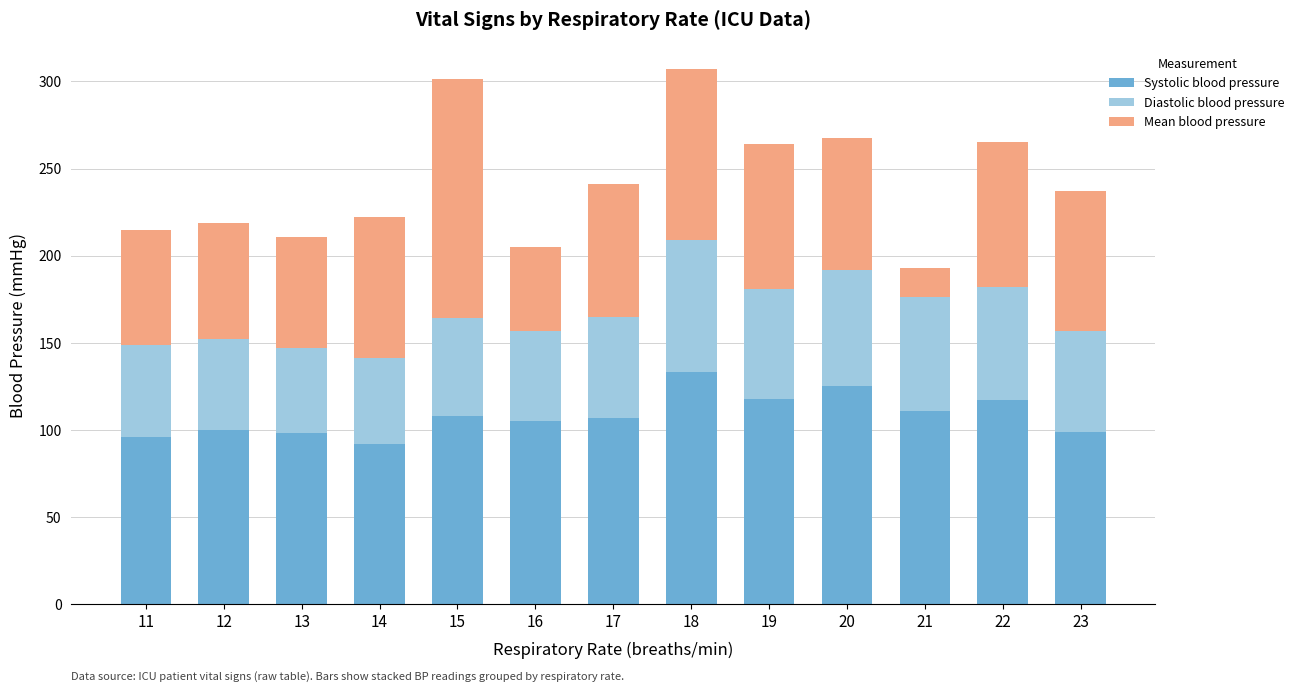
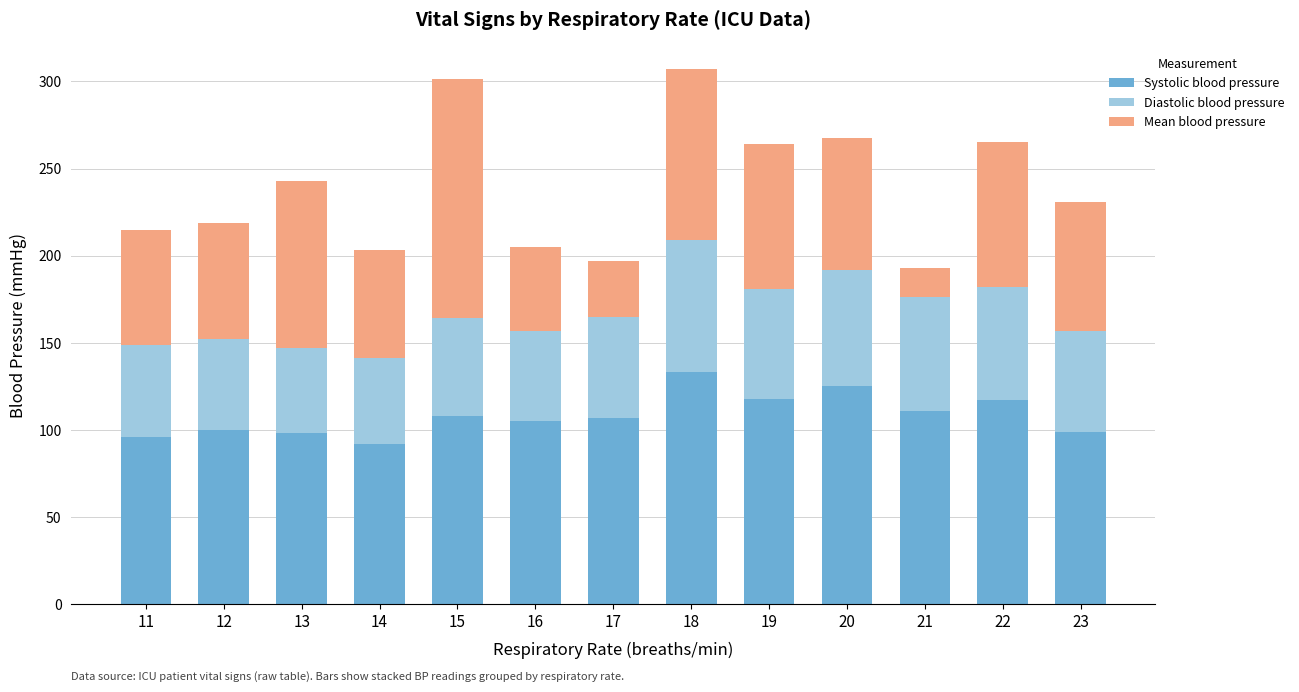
Mean blood pressure, 13: 64 -> 96
Mean blood pressure, 14: 81 -> 62
Mean blood pressure, 17: 76 -> 32
Mean blood pressure, 23: 80 -> 74
